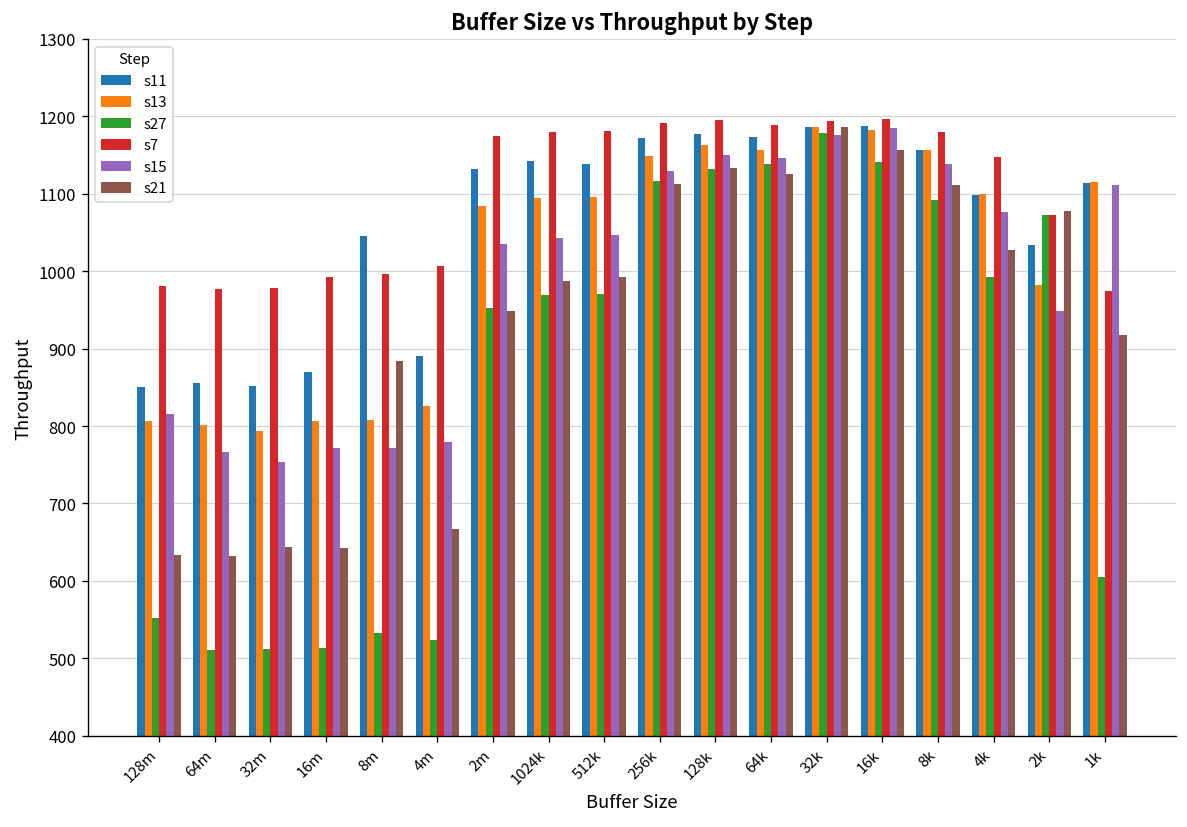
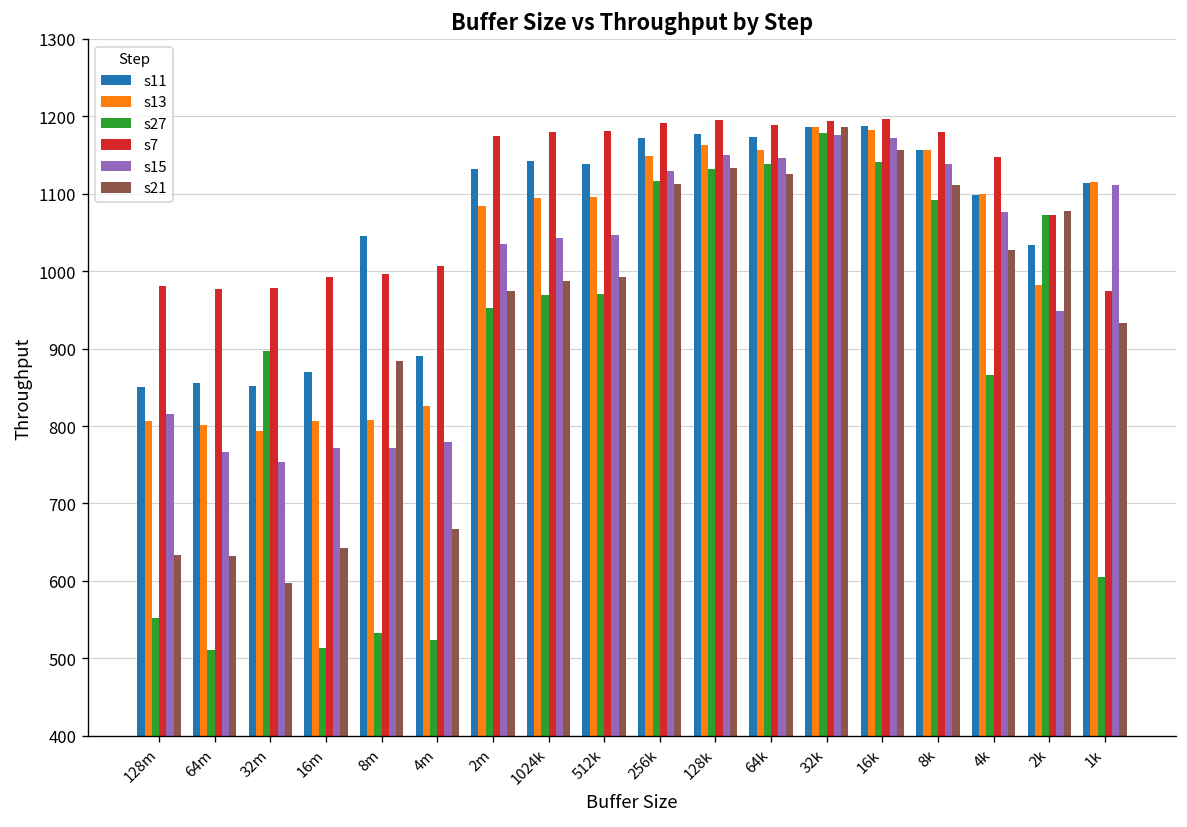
s27, 32m: 510 -> 900
s21, 32m: 640 -> 600
s21, 2m: 950 -> 980
s15, 16k: 1190 -> 1170
s27, 4k: 990 -> 870
s21, 1k: 920 -> 930
